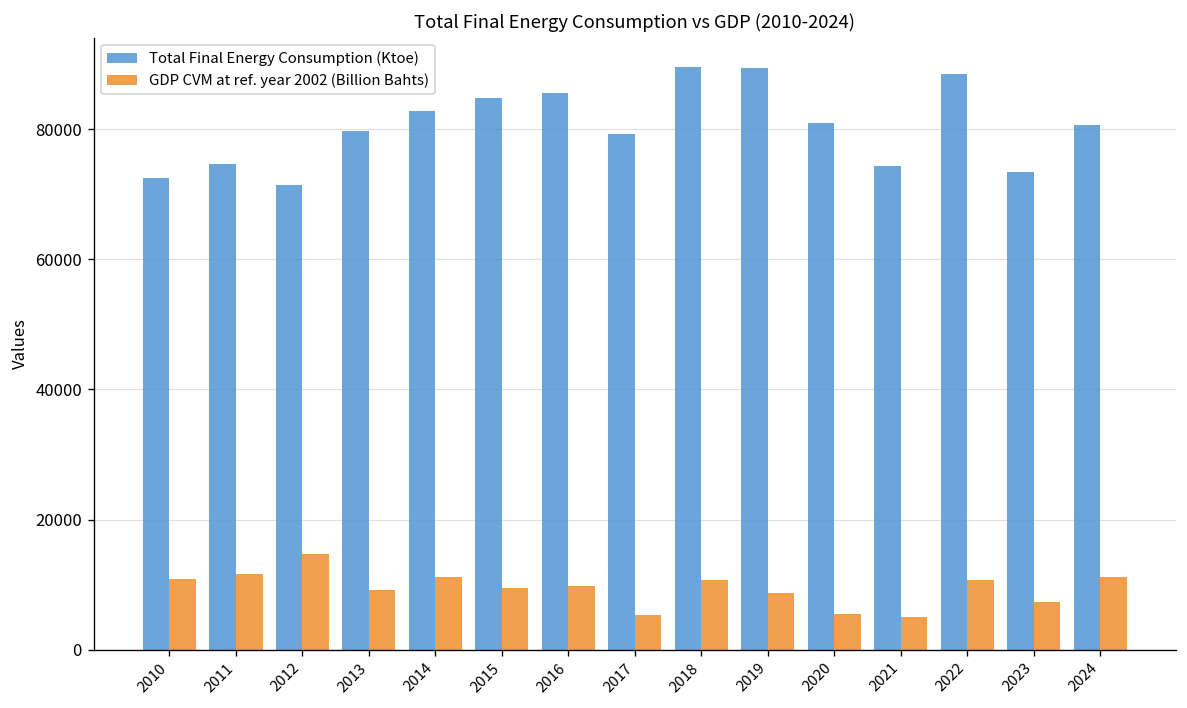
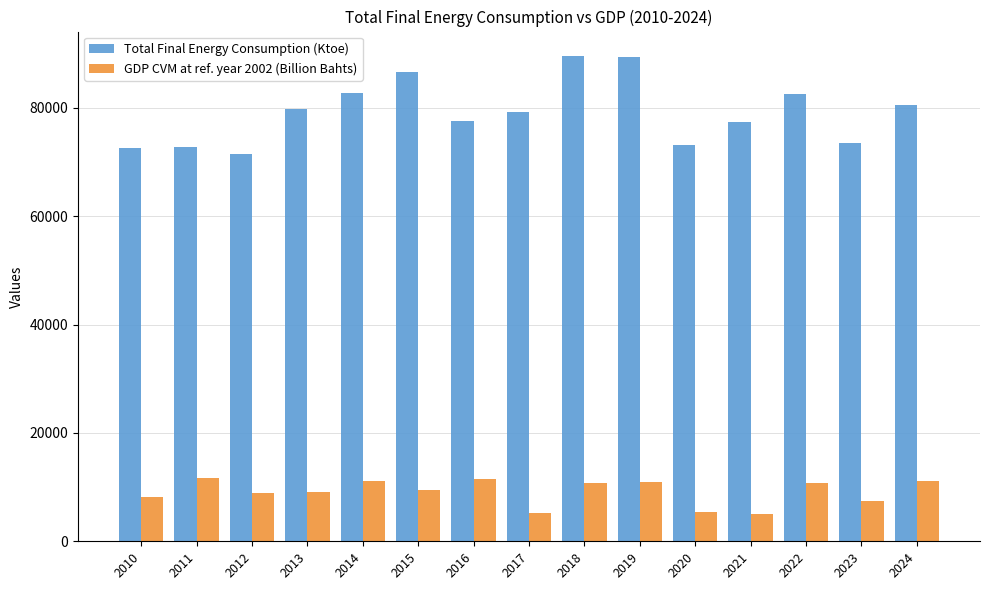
GDP CVM at ref. year 2002 (Billion Bahts), 2010: 11000 -> 8000
Total Final Energy Consumption (Ktoe), 2011: 75000 -> 73000
GDP CVM at ref. year 2002 (Billion Bahts), 2012: 15000 -> 9000
Total Final Energy Consumption (Ktoe), 2015: 85000 -> 87000
Total Final Energy Consumption (Ktoe), 2016: 86000 -> 78000
GDP CVM at ref. year 2002 (Billion Bahts), 2016: 10000 -> 11000
GDP CVM at ref. year 2002 (Billion Bahts), 2019: 9000 -> 11000
Total Final Energy Consumption (Ktoe), 2020: 81000 -> 73000
Total Final Energy Consumption (Ktoe), 2021: 74000 -> 77000
Total Final Energy Consumption (Ktoe), 2022: 88000 -> 83000
